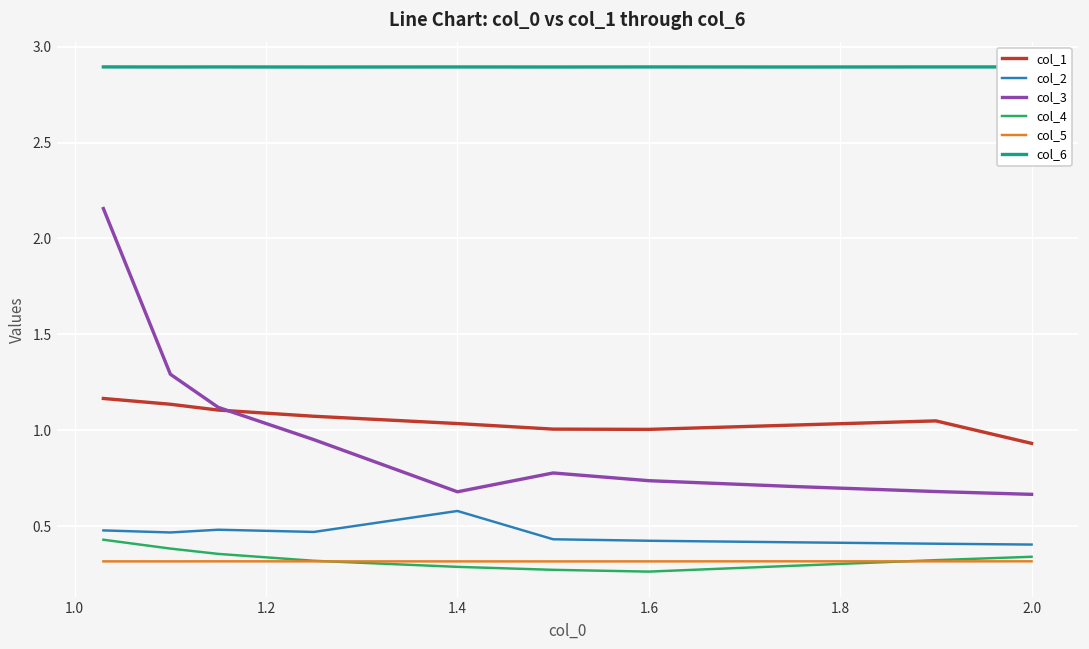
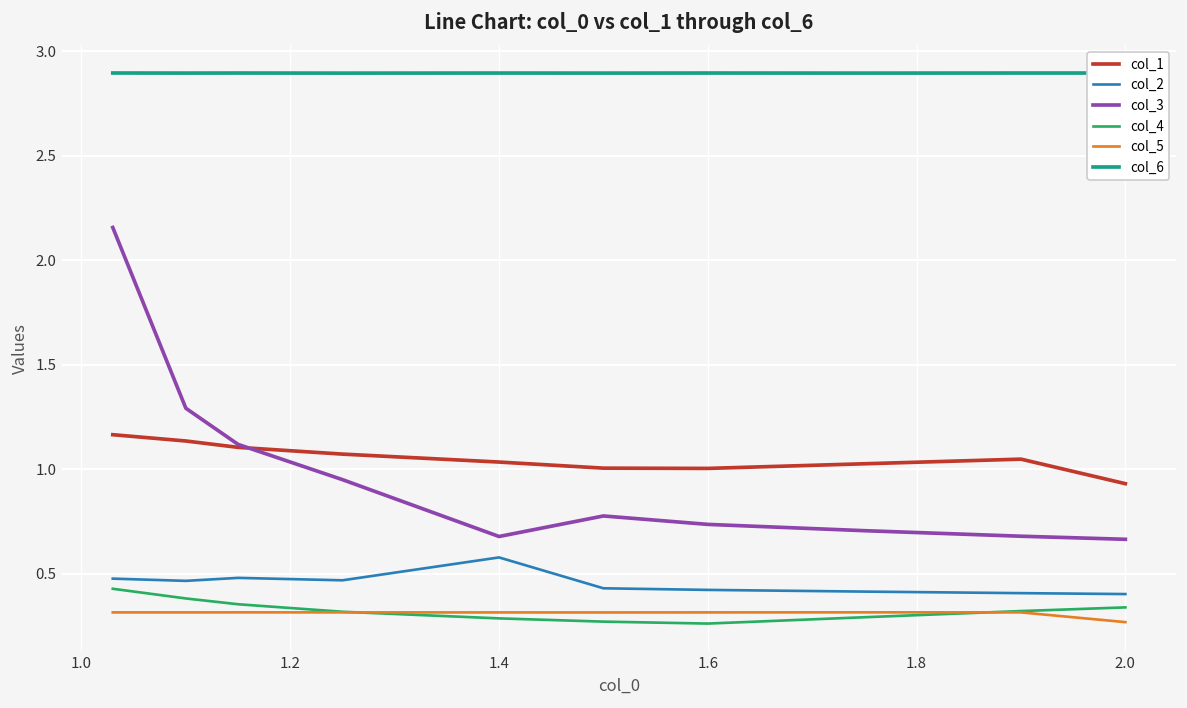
col_5, 2.0: 0.32 -> 0.27
